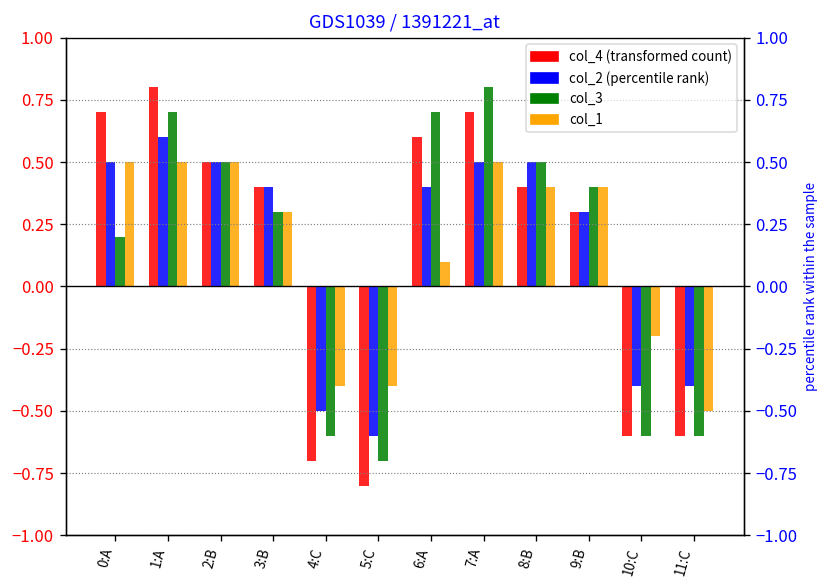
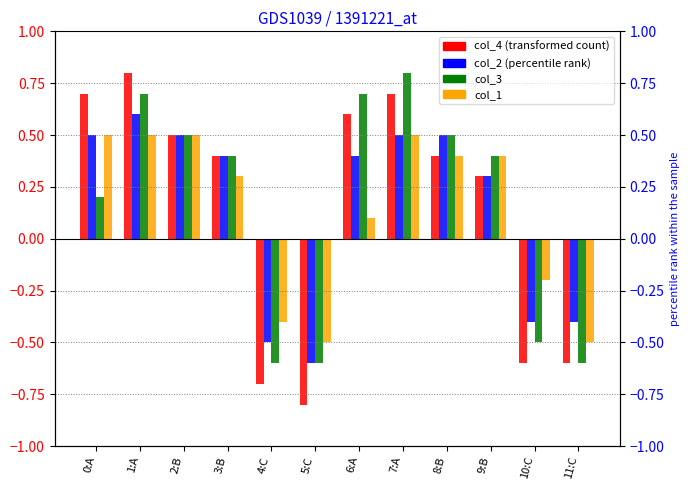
col_3, 3:B: 0.3 -> 0.4
col_3, 5:C: -0.7 -> -0.6
col_1, 5:C: -0.4 -> -0.5
col_3, 10:C: -0.6 -> -0.5
